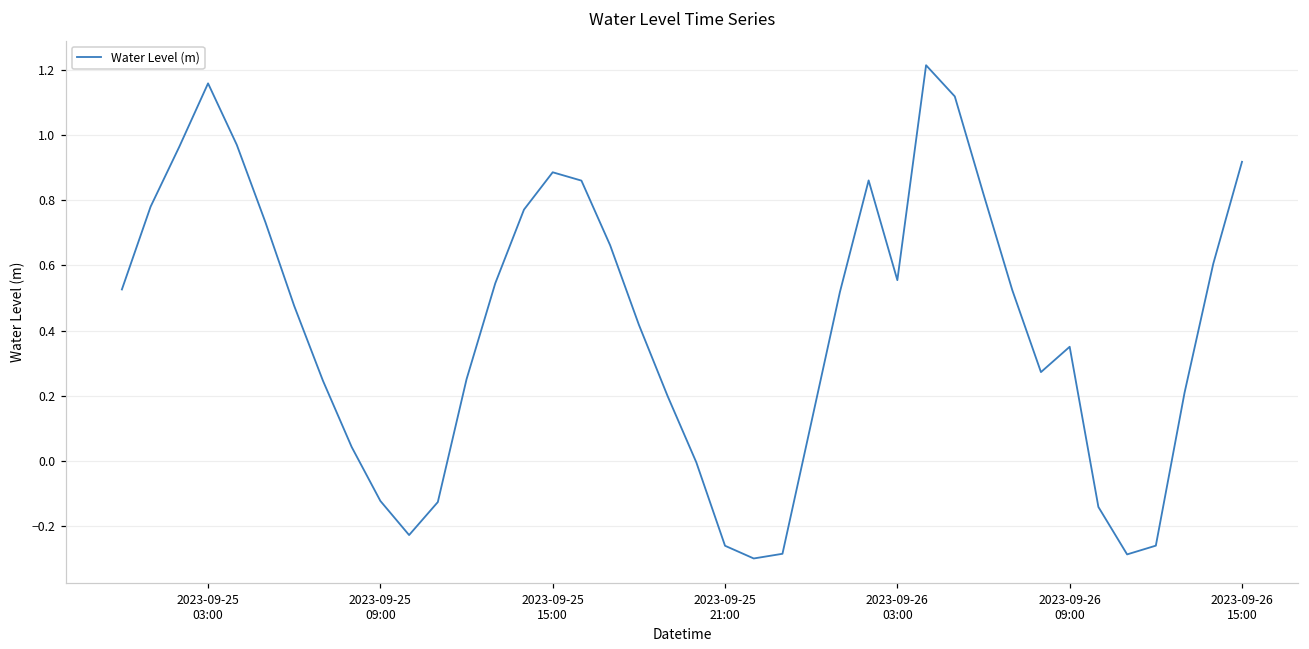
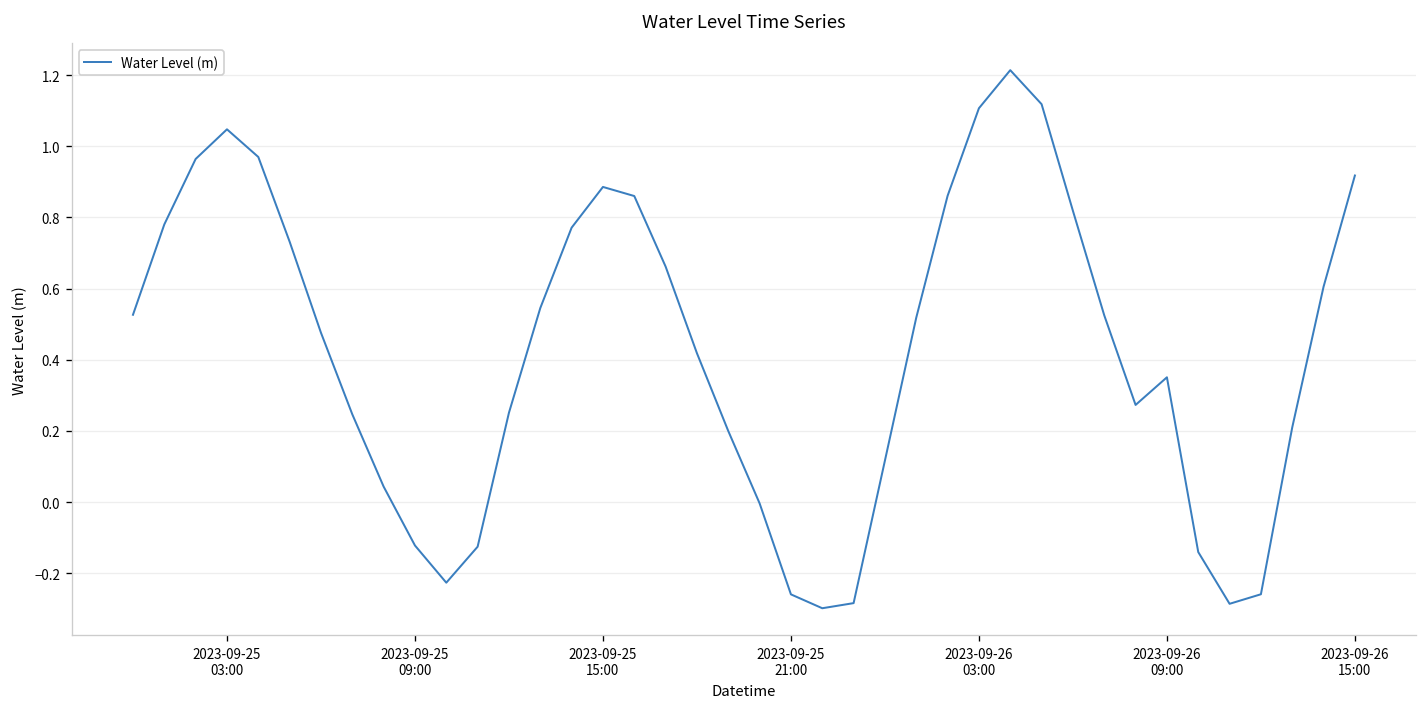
2023-09-25 03:00: 1.16 -> 1.05
2023-09-26 03:00: 0.55 -> 1.11
